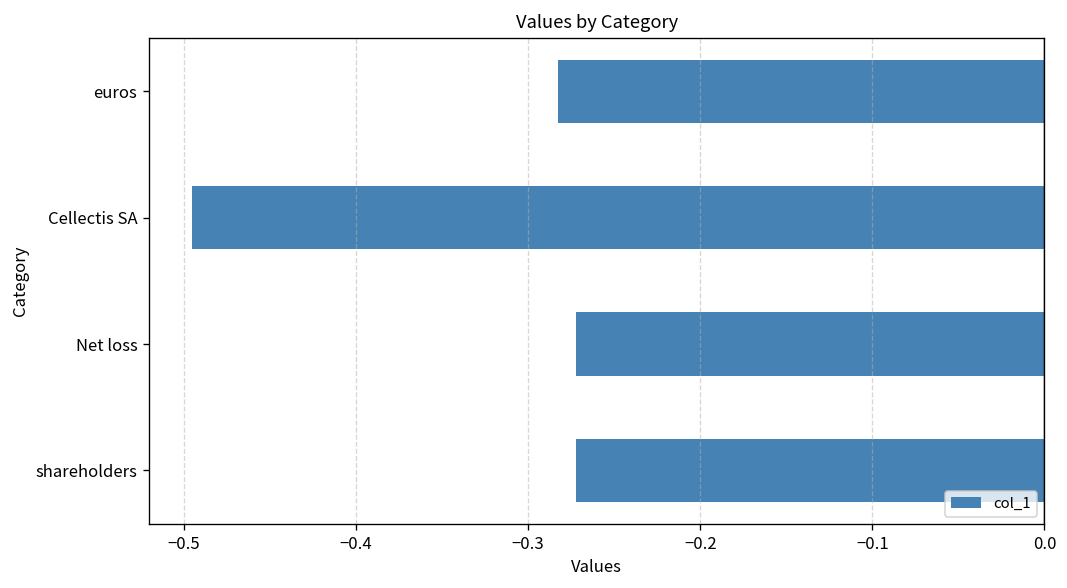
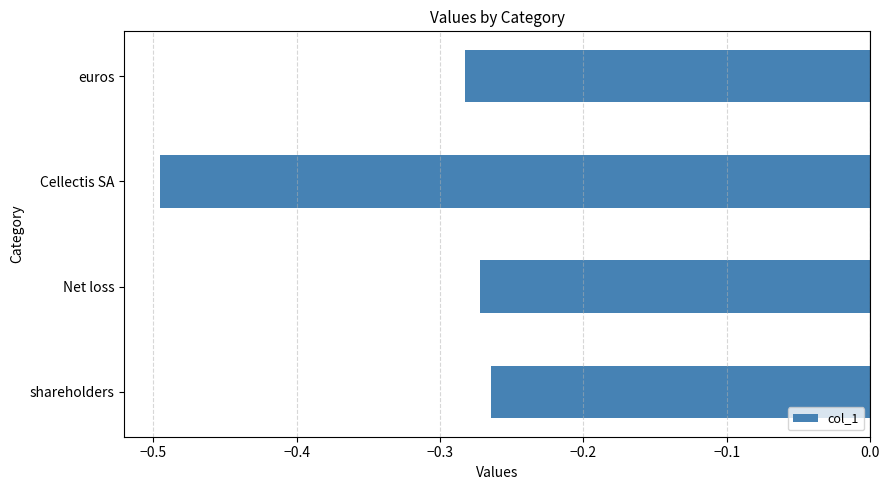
shareholders: -0.272 -> -0.264
